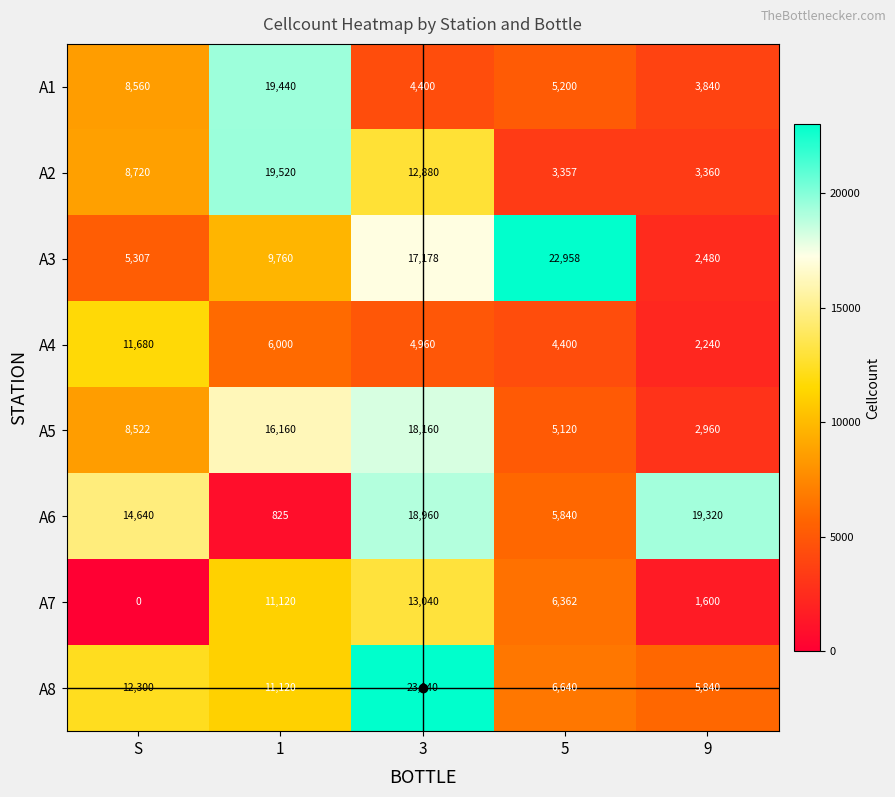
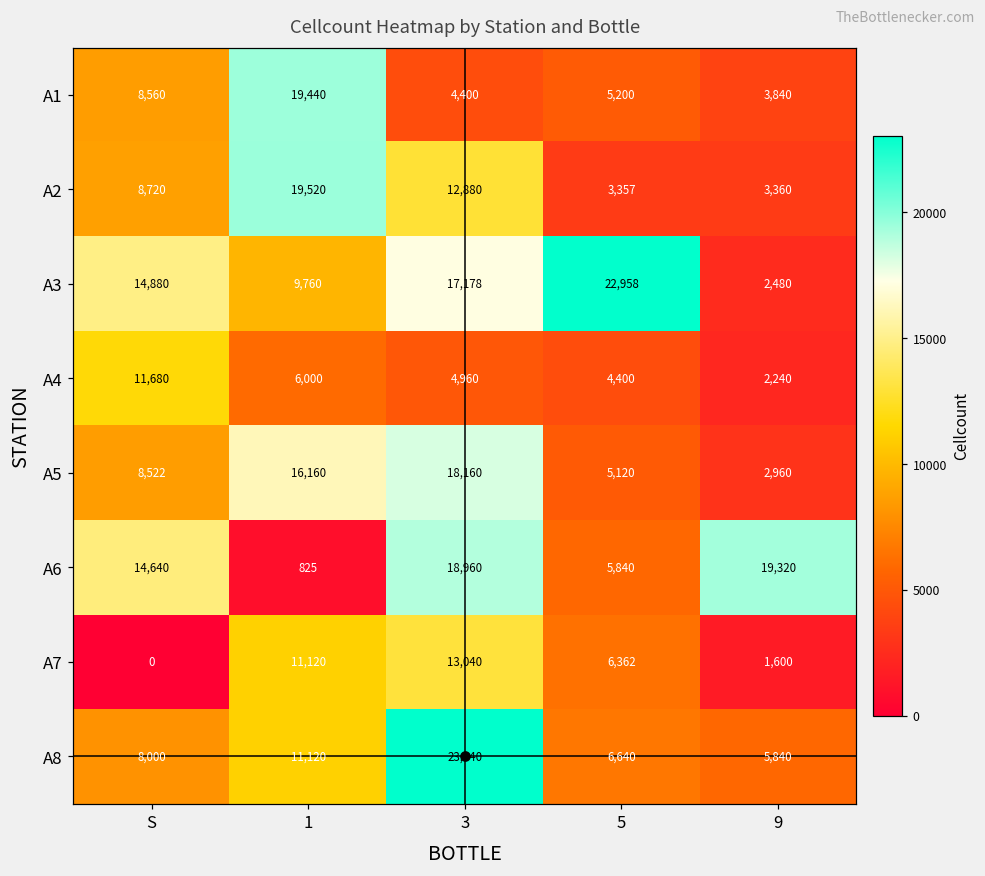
A3, S: 5,307 -> 14,880
A8, S: 12,300 -> 8,000
